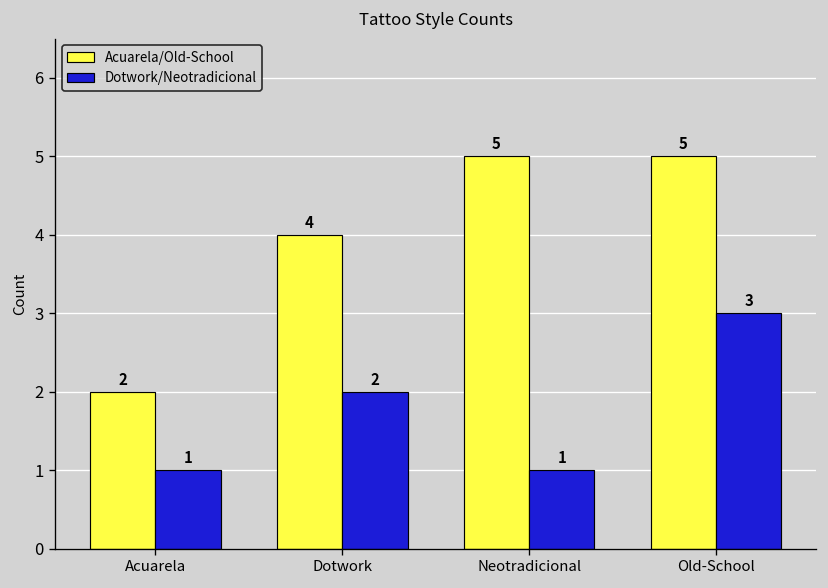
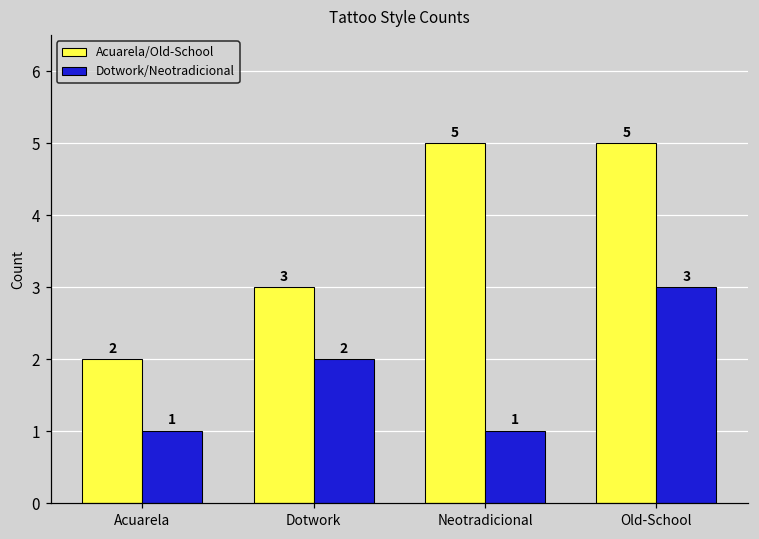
Acuarela/Old-School, Dotwork: 4 -> 3
